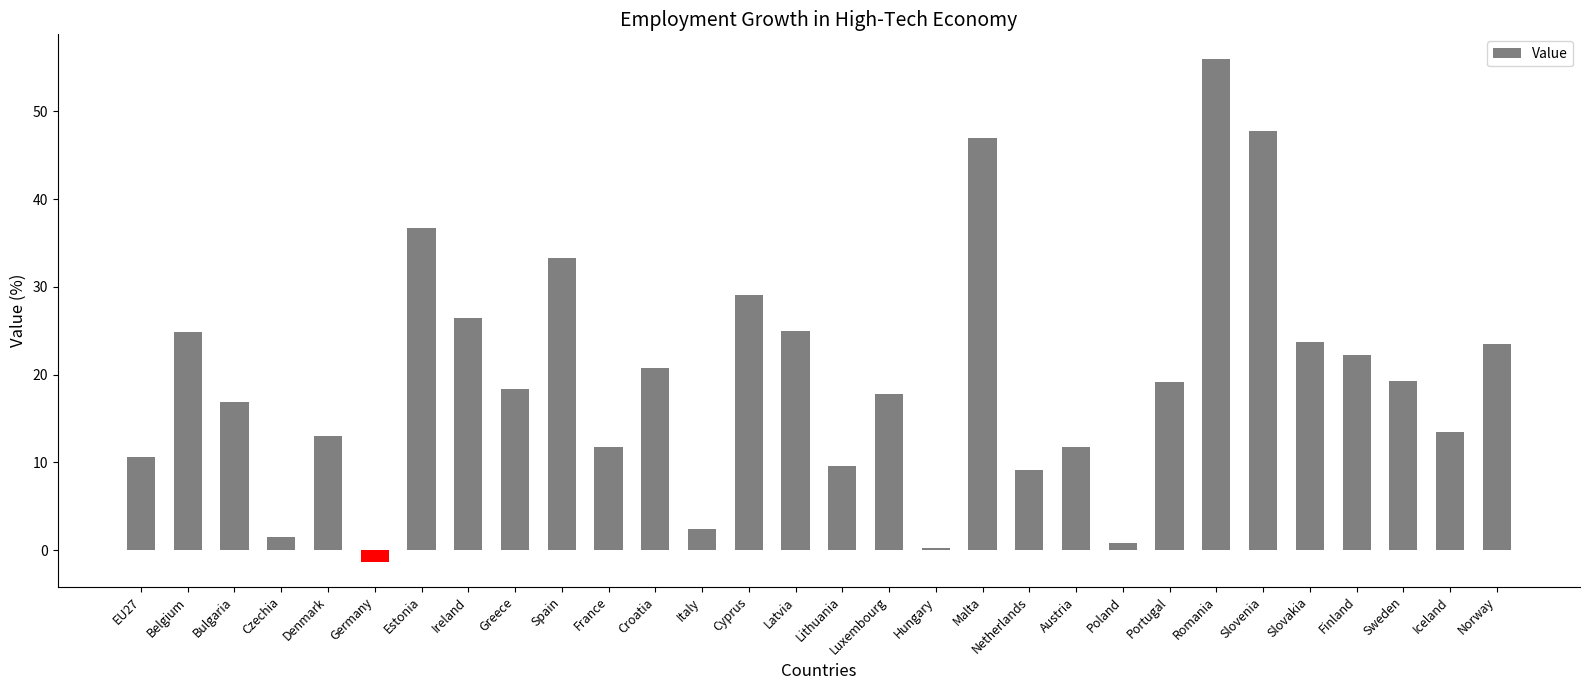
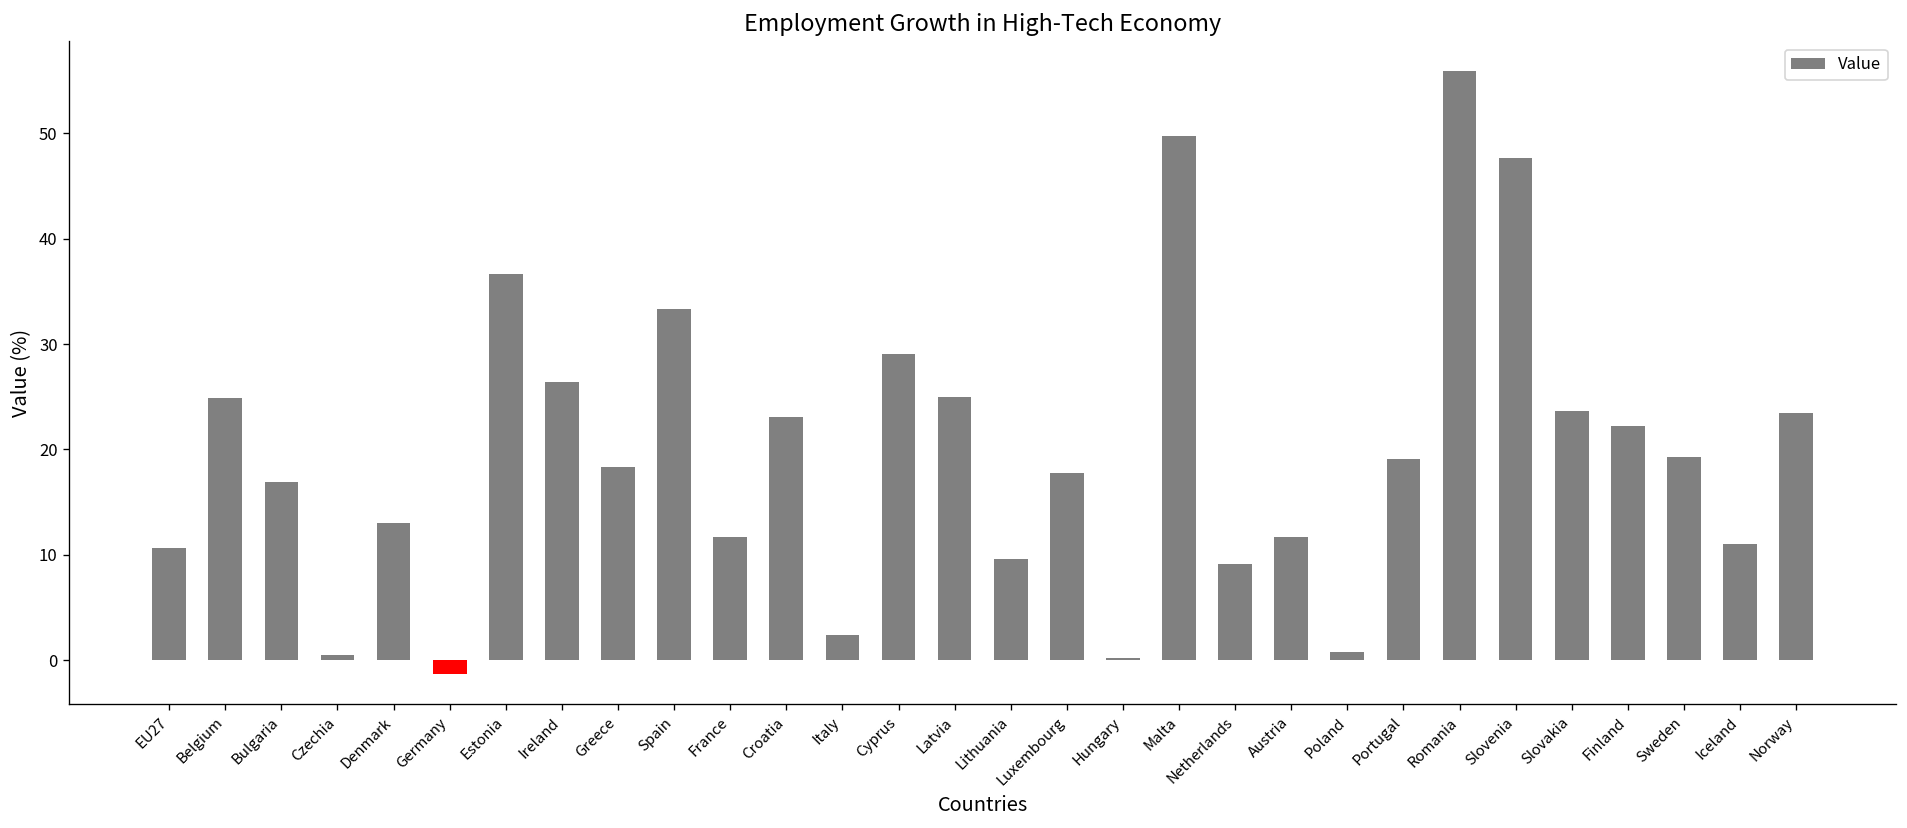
Czechia: 2 -> 1
Croatia: 21 -> 23
Malta: 47 -> 50
Iceland: 14 -> 11
